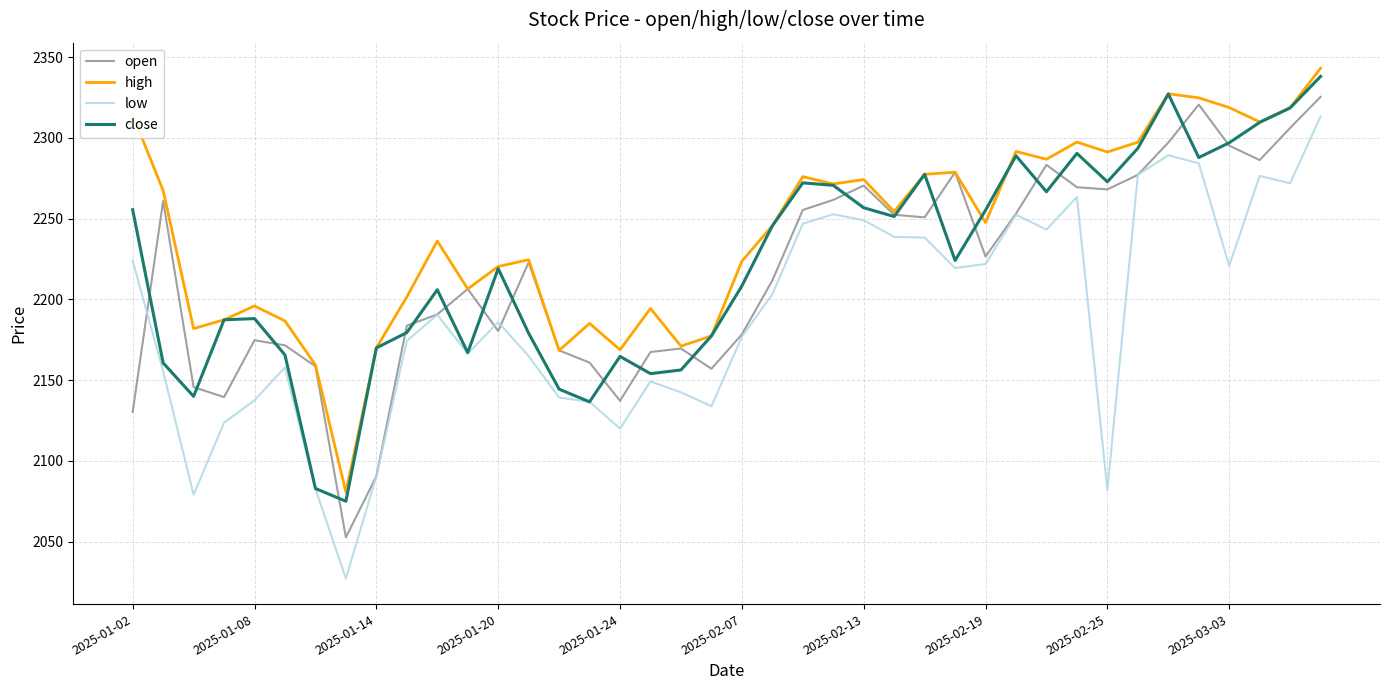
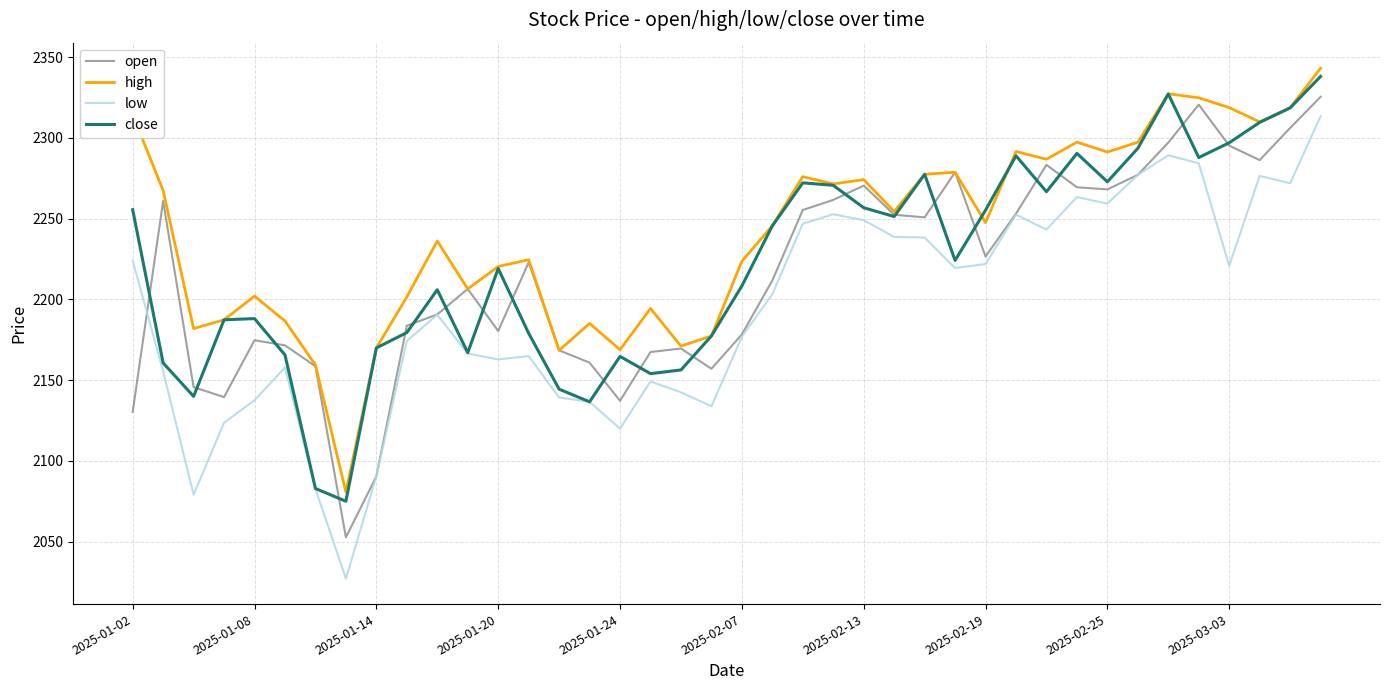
high, 2025-01-08: 2196 -> 2202
low, 2025-01-20: 2186 -> 2163
low, 2025-02-25: 2082 -> 2259
